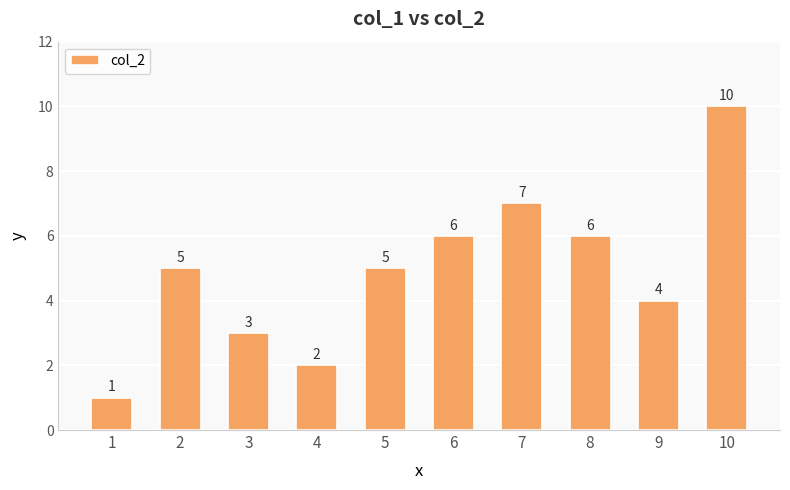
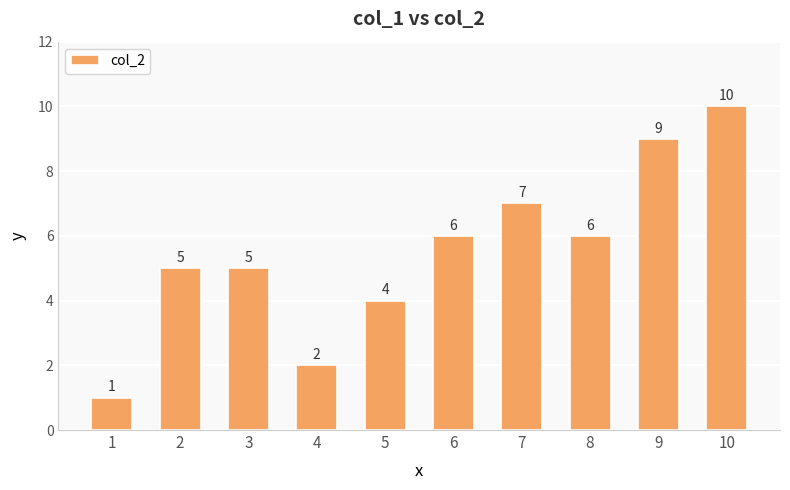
3: 3 -> 5
5: 5 -> 4
9: 4 -> 9
